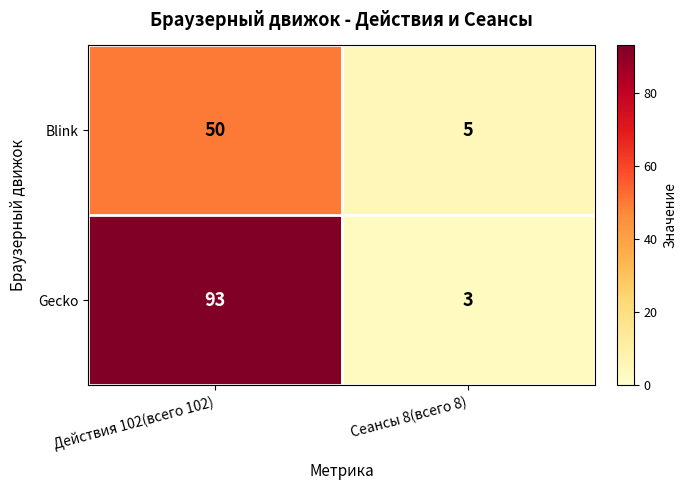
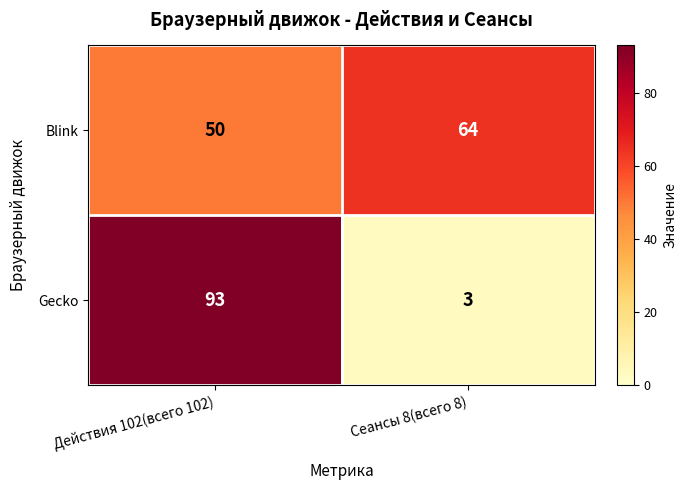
Blink, Сеансы 8(всего 8): 5 -> 64
